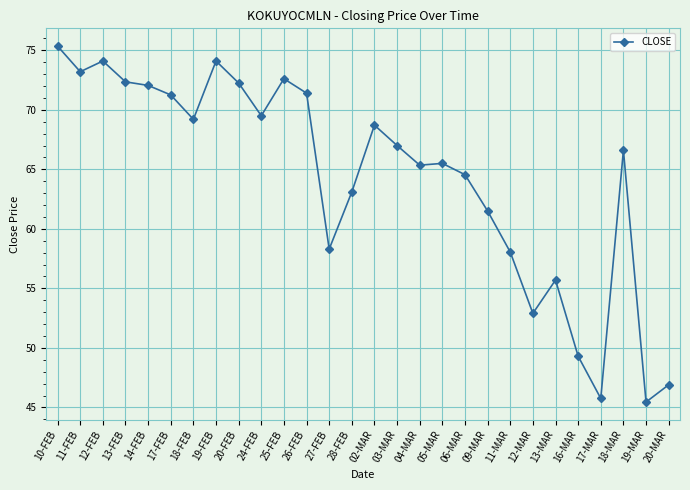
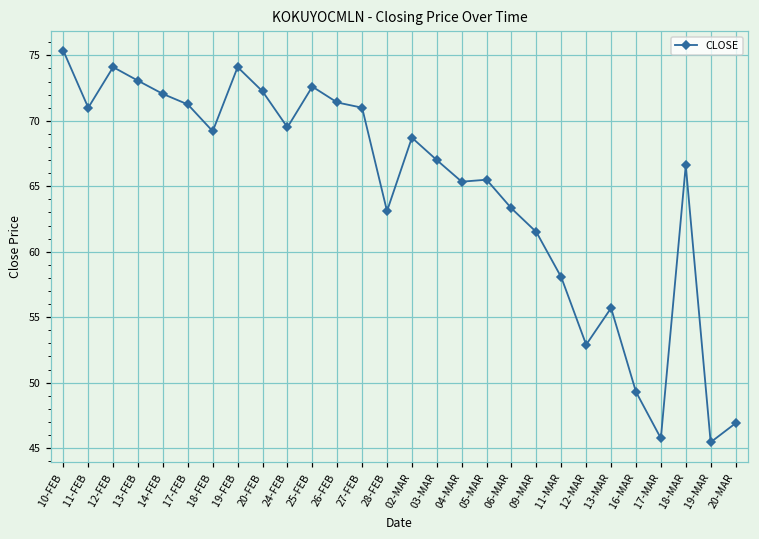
11-FEB: 73.2 -> 71.0
13-FEB: 72.4 -> 73.1
27-FEB: 58.3 -> 71.0
06-MAR: 64.6 -> 63.3
